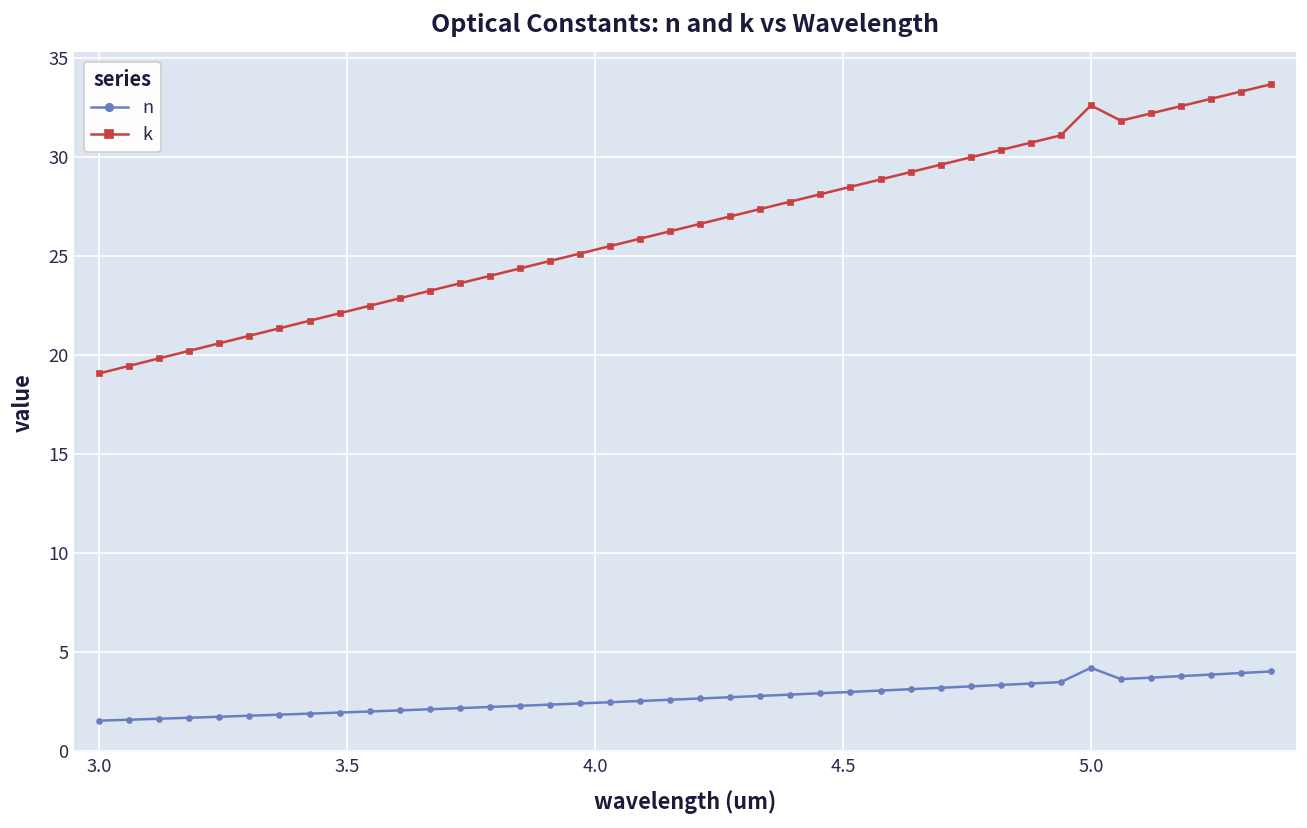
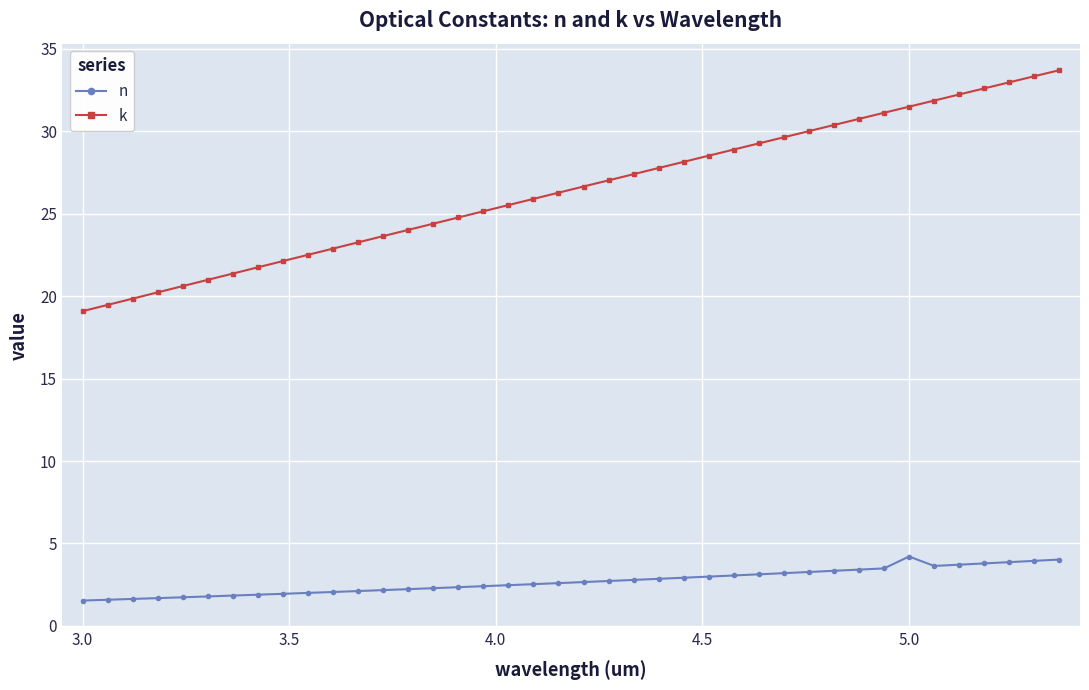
k, 5.0: 32.6 -> 31.5
